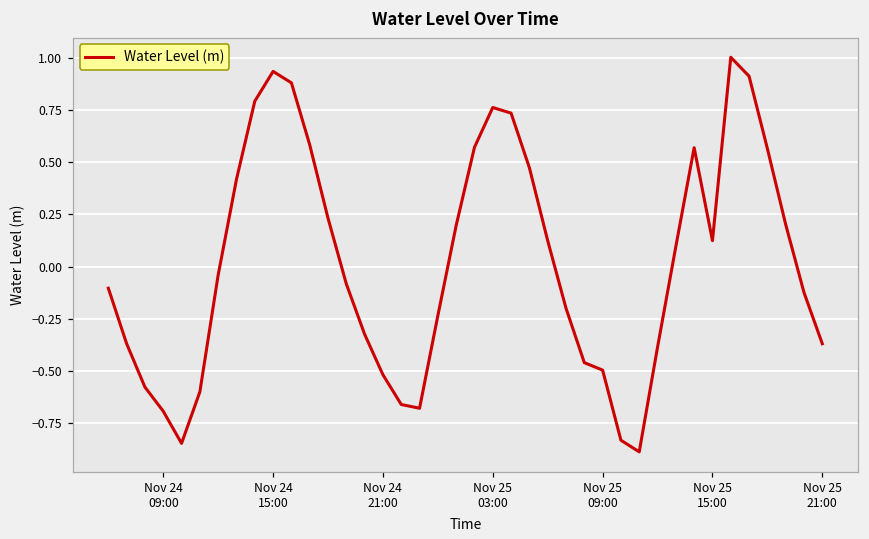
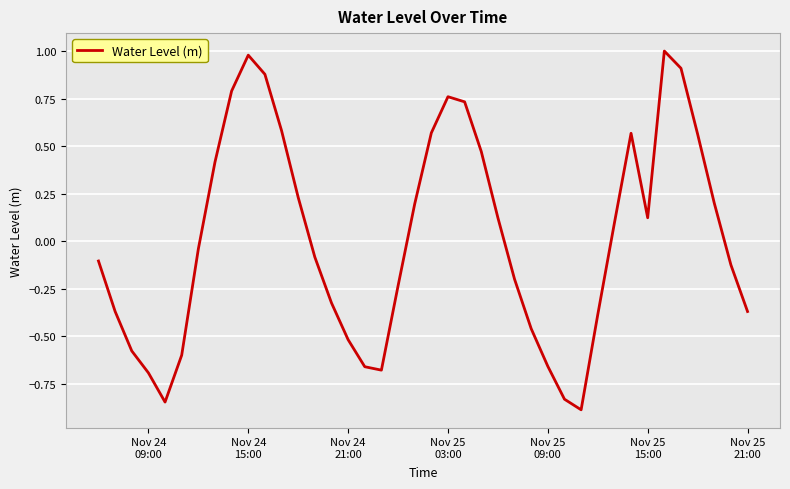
Nov 24 15:00: 0.93 -> 0.98
Nov 25 09:00: -0.50 -> -0.66
